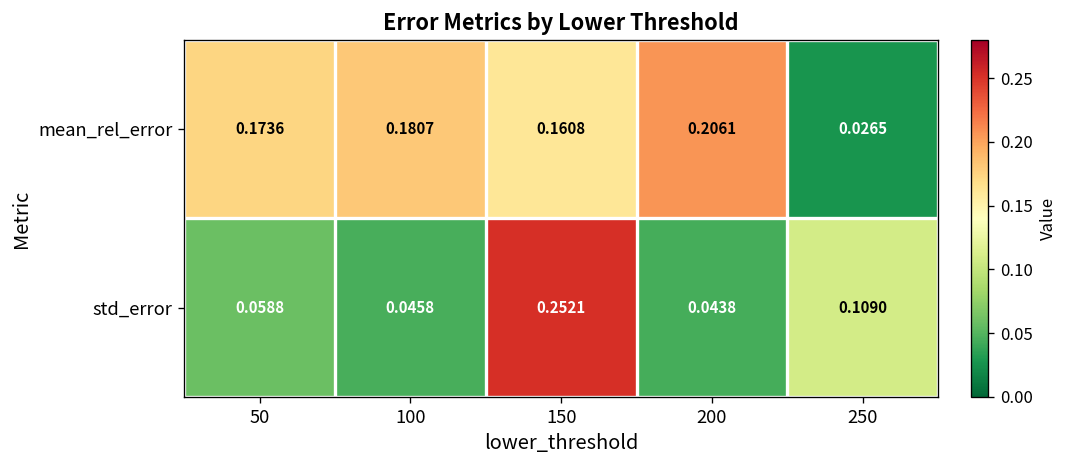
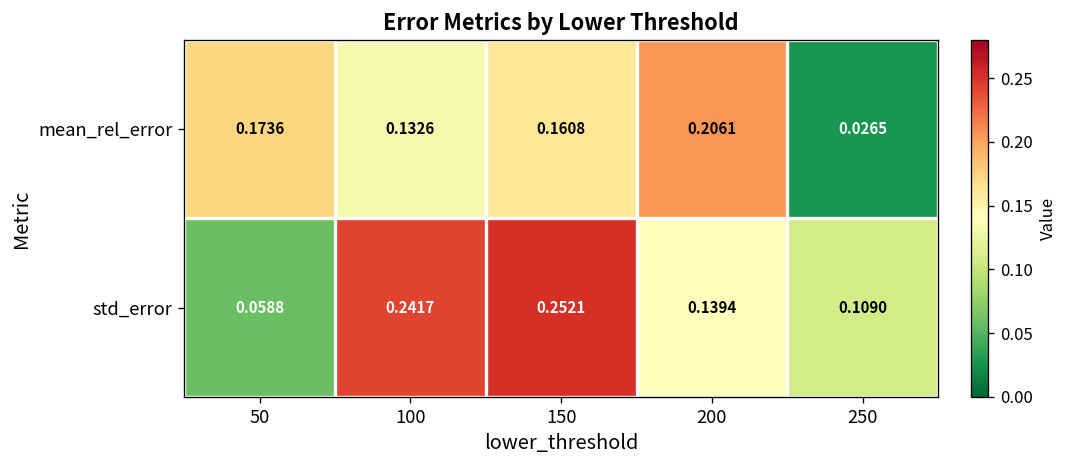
mean_rel_error, 100: 0.1807 -> 0.1326
std_error, 100: 0.0458 -> 0.2417
std_error, 200: 0.0438 -> 0.1394
